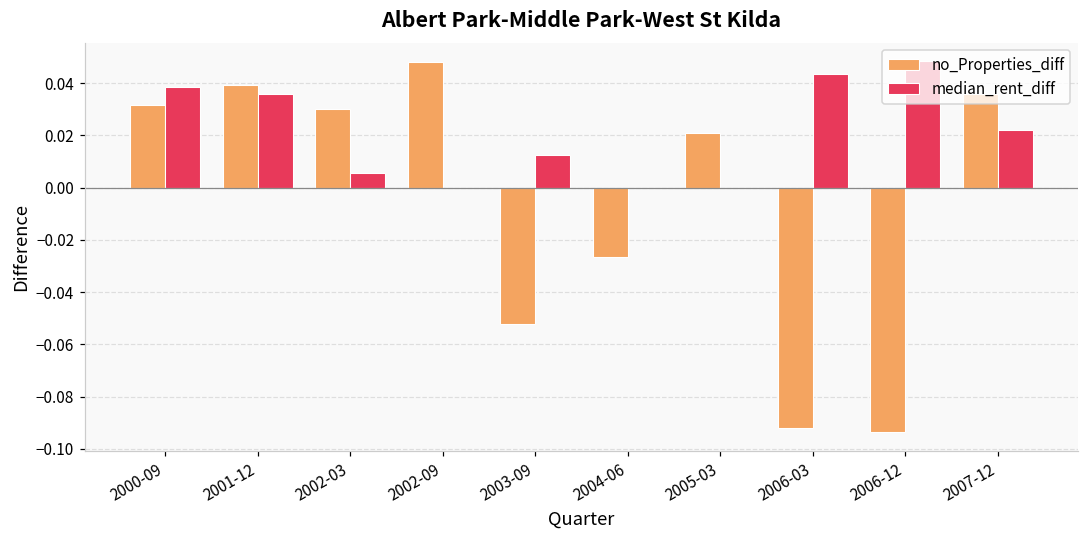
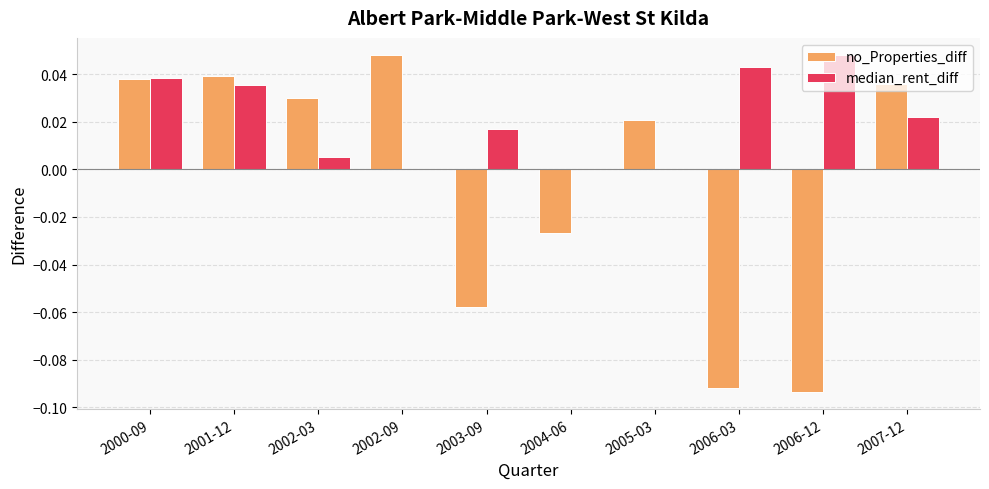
no_Properties_diff, 2000-09: 0.032 -> 0.038
no_Properties_diff, 2003-09: -0.052 -> -0.058
median_rent_diff, 2003-09: 0.013 -> 0.017
